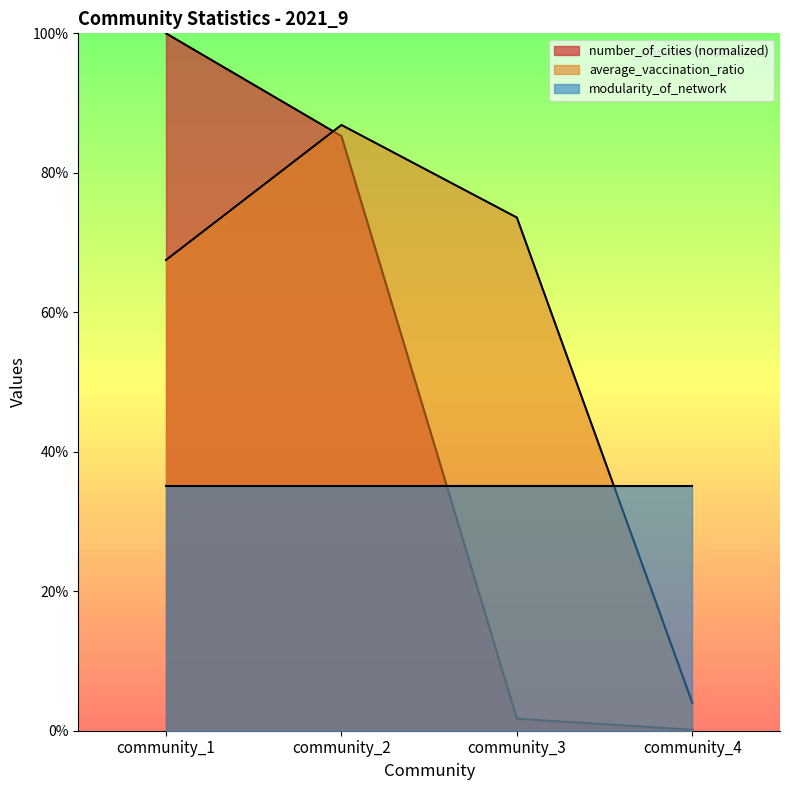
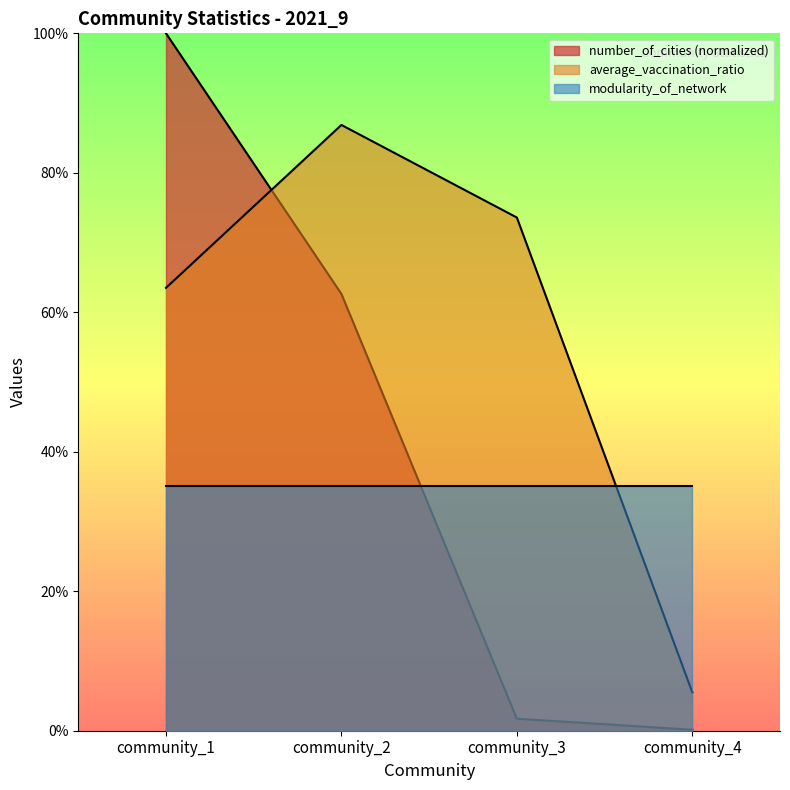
average_vaccination_ratio, community_1: 67% -> 64%
number_of_cities (normalized), community_2: 85% -> 63%
average_vaccination_ratio, community_4: 4% -> 6%
